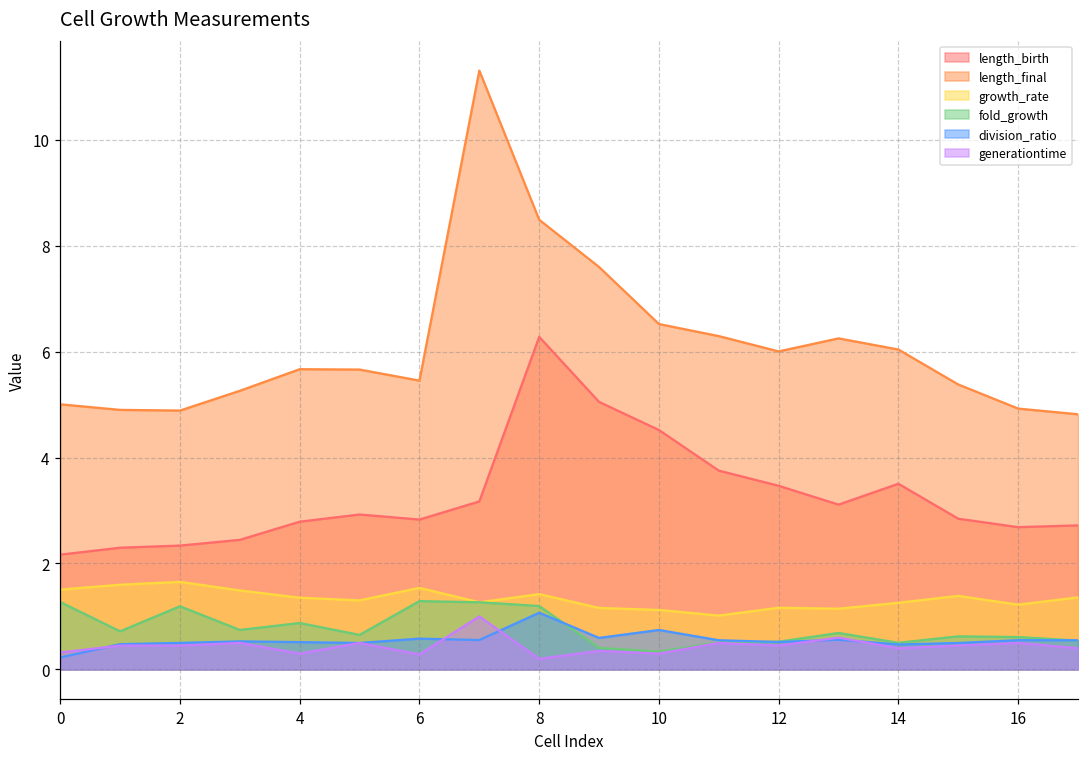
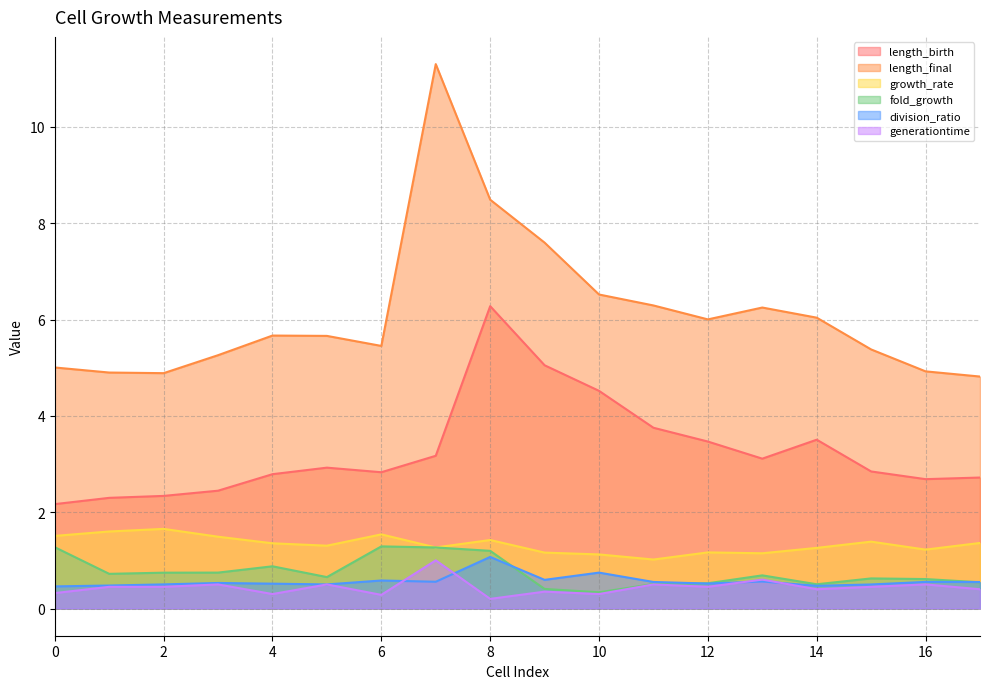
division_ratio, 0: 0.2 -> 0.5
fold_growth, 2: 1.2 -> 0.7
